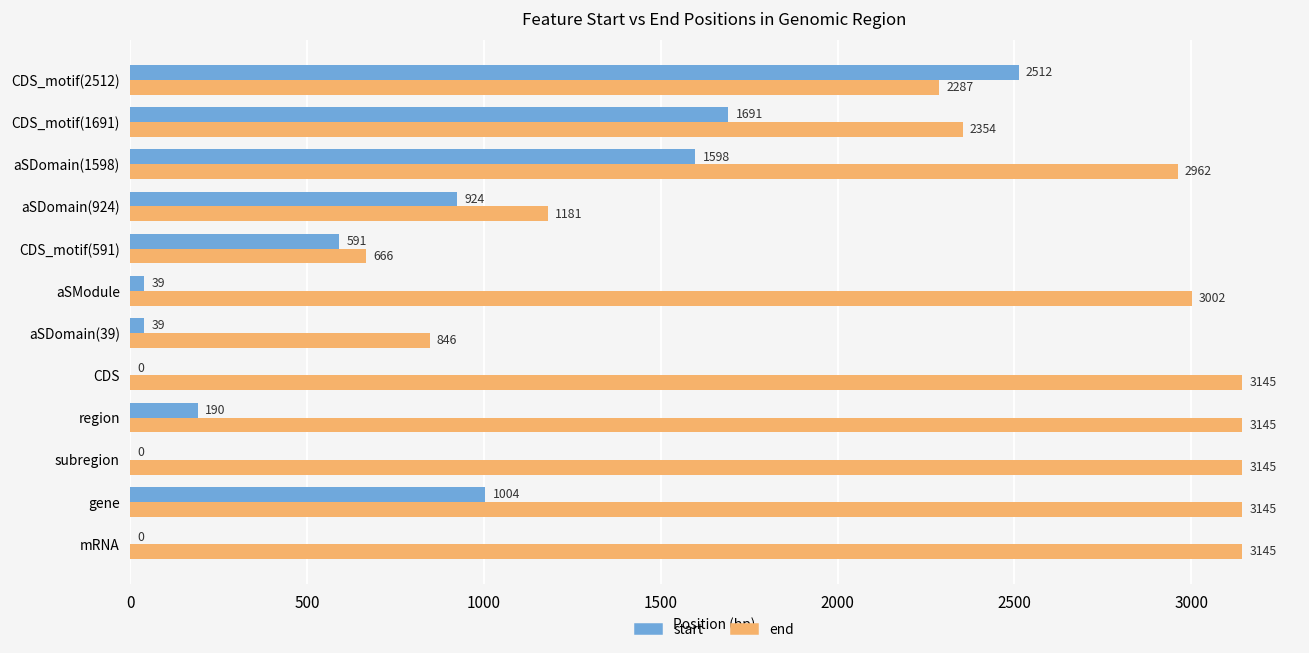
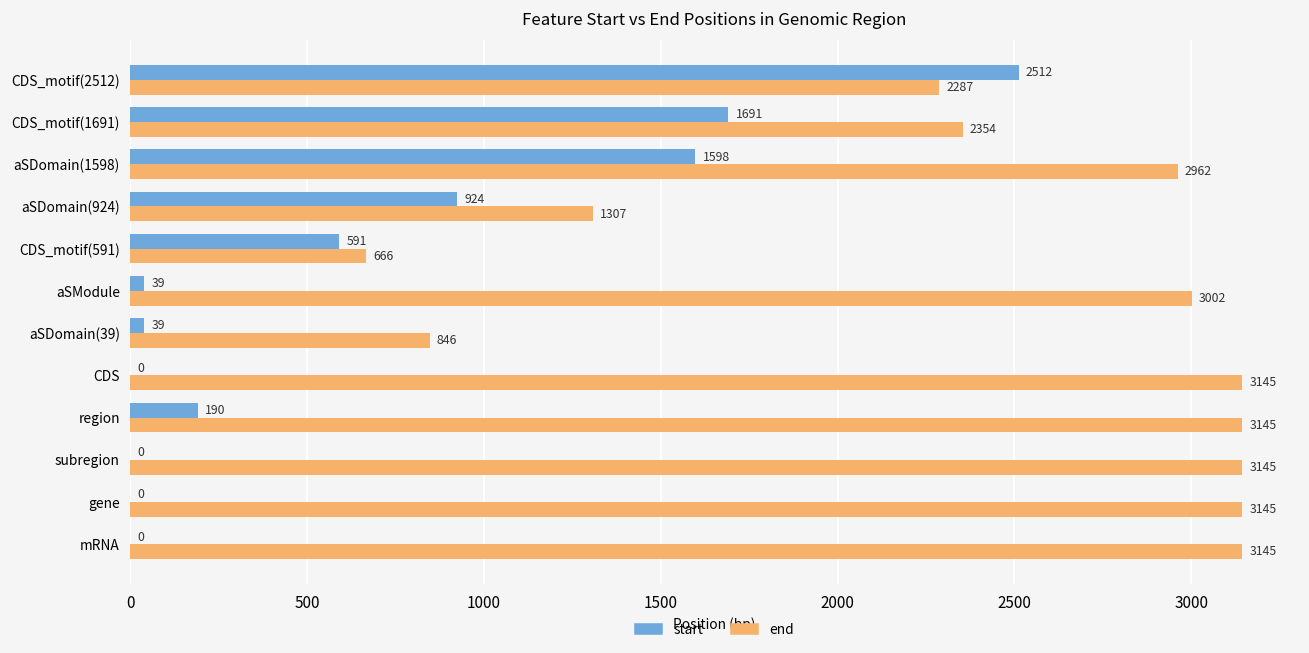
end, aSDomain(924): 1181 -> 1307
start, gene: 1004 -> 0
